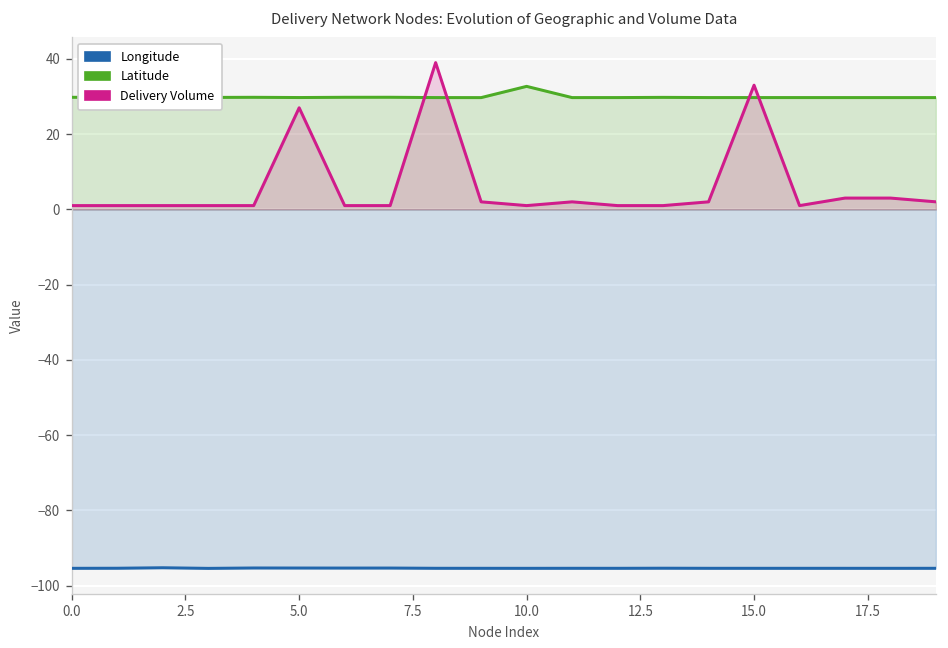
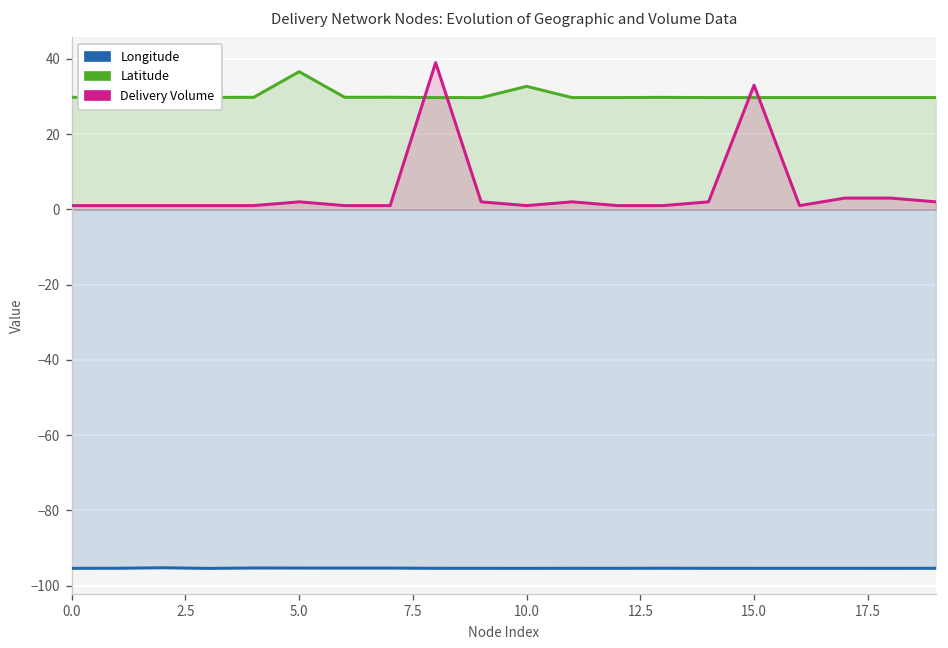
Latitude, 5.0: 30 -> 37
Delivery Volume, 5.0: 27 -> 2
